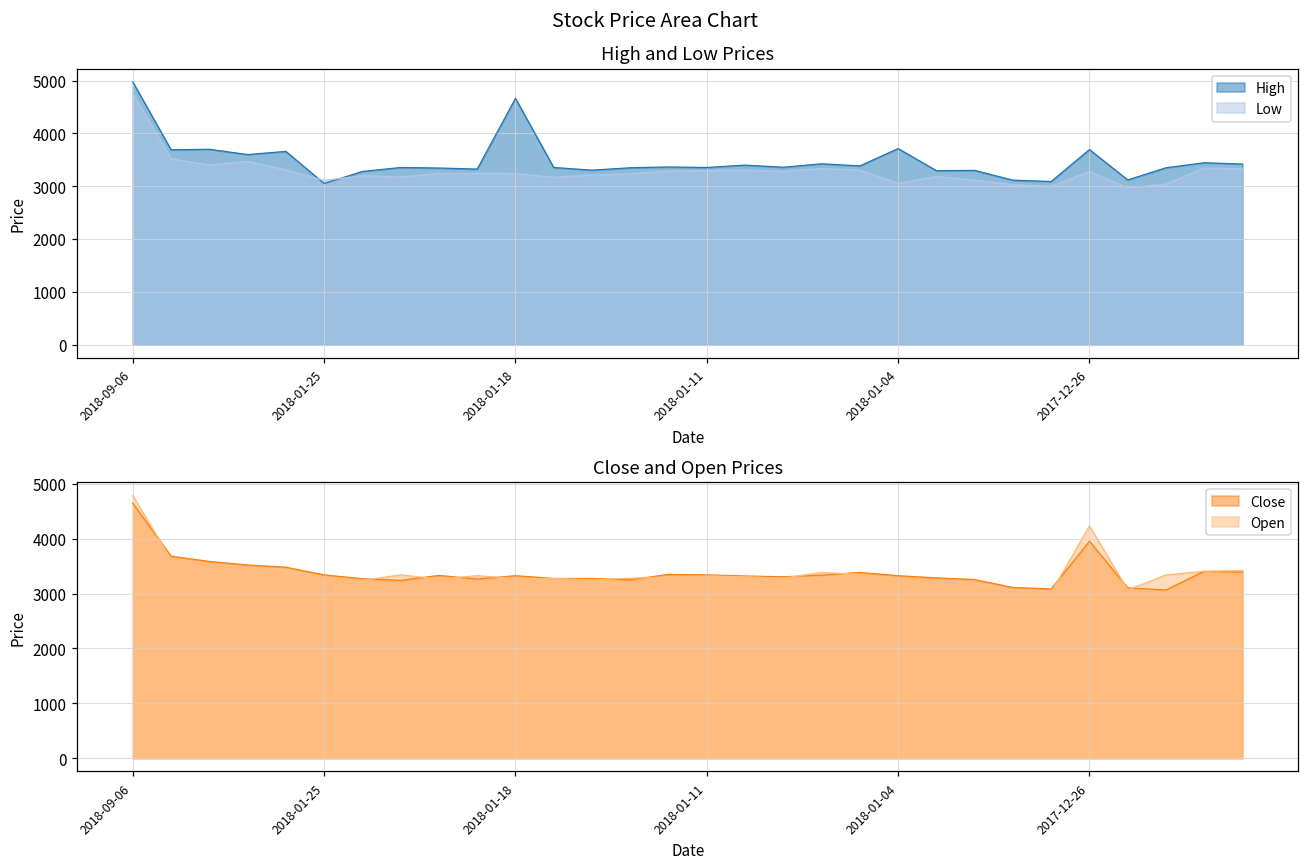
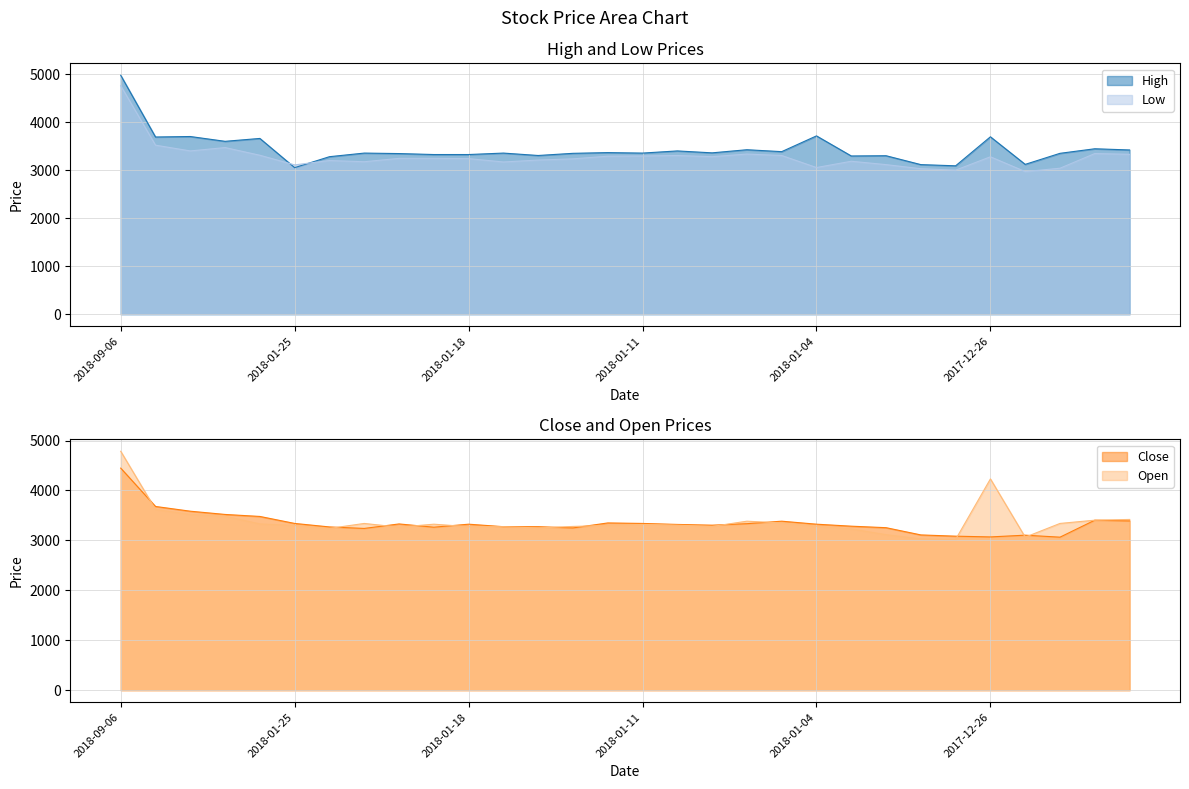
High and Low Prices, High, 2018-01-18: 4700 -> 3300
Close and Open Prices, Close, 2018-09-06: 4600 -> 4400
Close and Open Prices, Close, 2017-12-26: 4000 -> 3100
